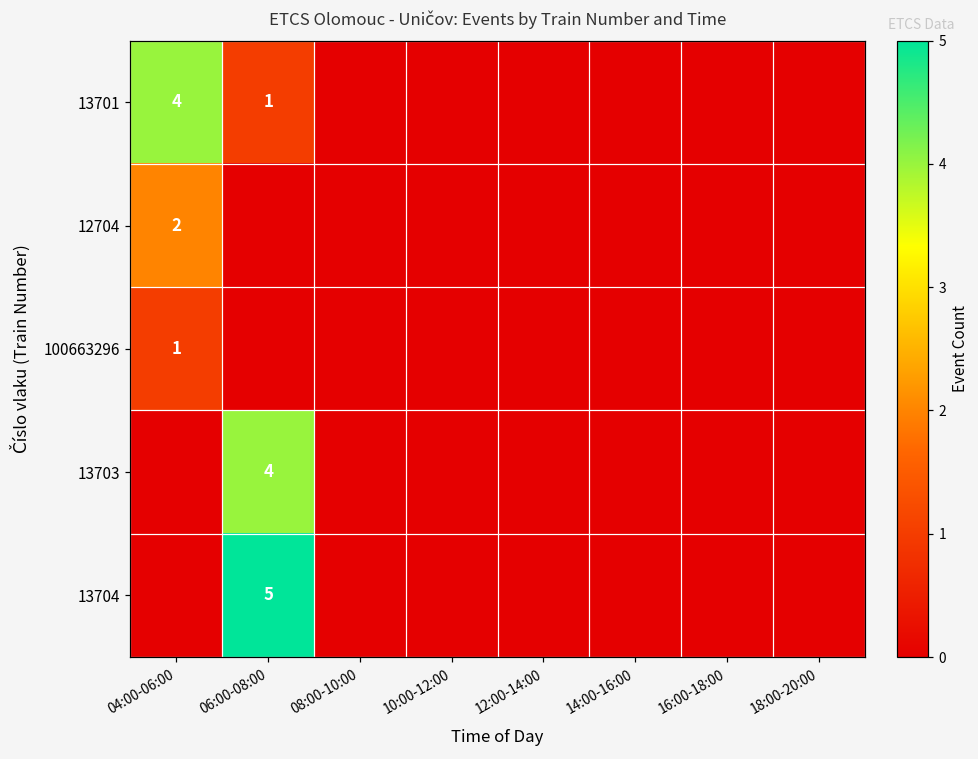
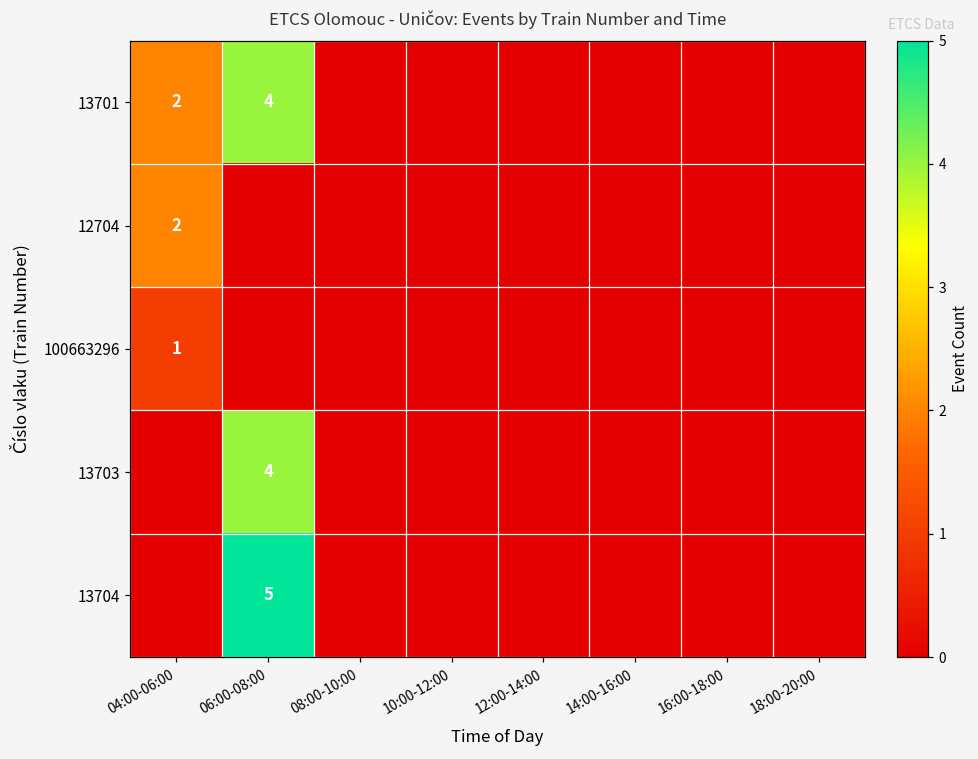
13701, 04:00-06:00: 4 -> 2
13701, 06:00-08:00: 1 -> 4
